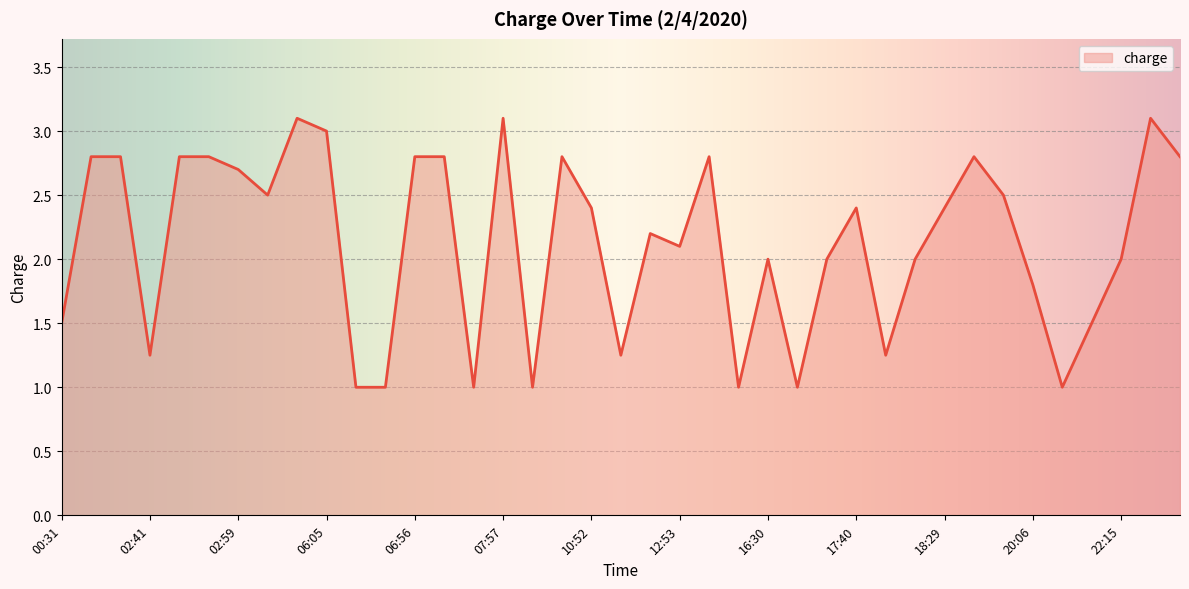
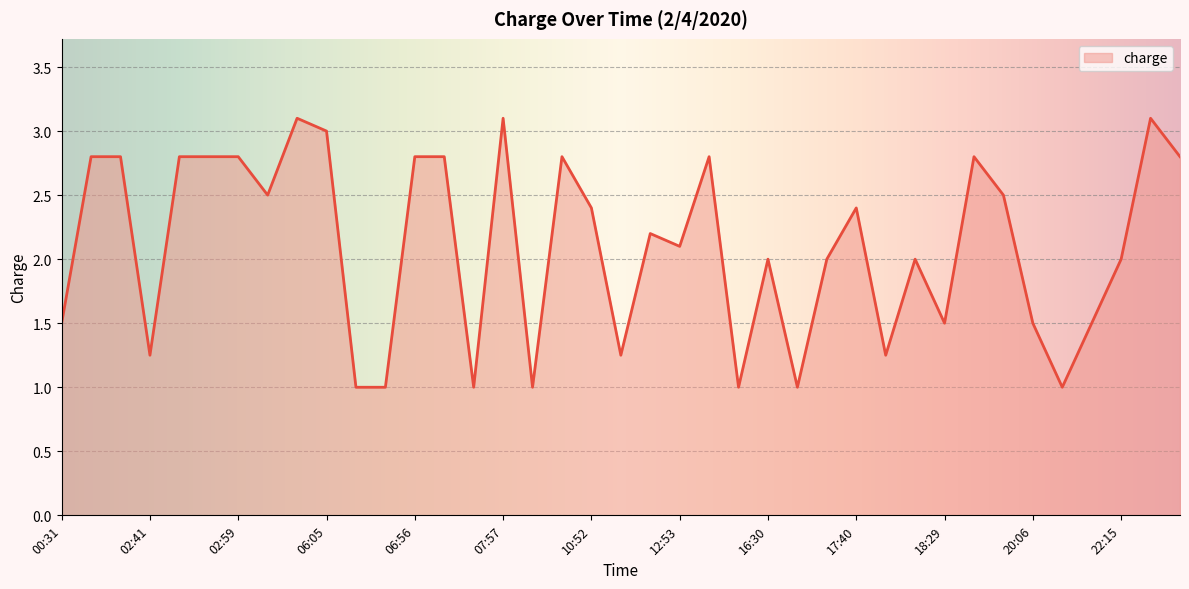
02:59: 2.7 -> 2.8
18:29: 2.4 -> 1.5
20:06: 1.8 -> 1.5
